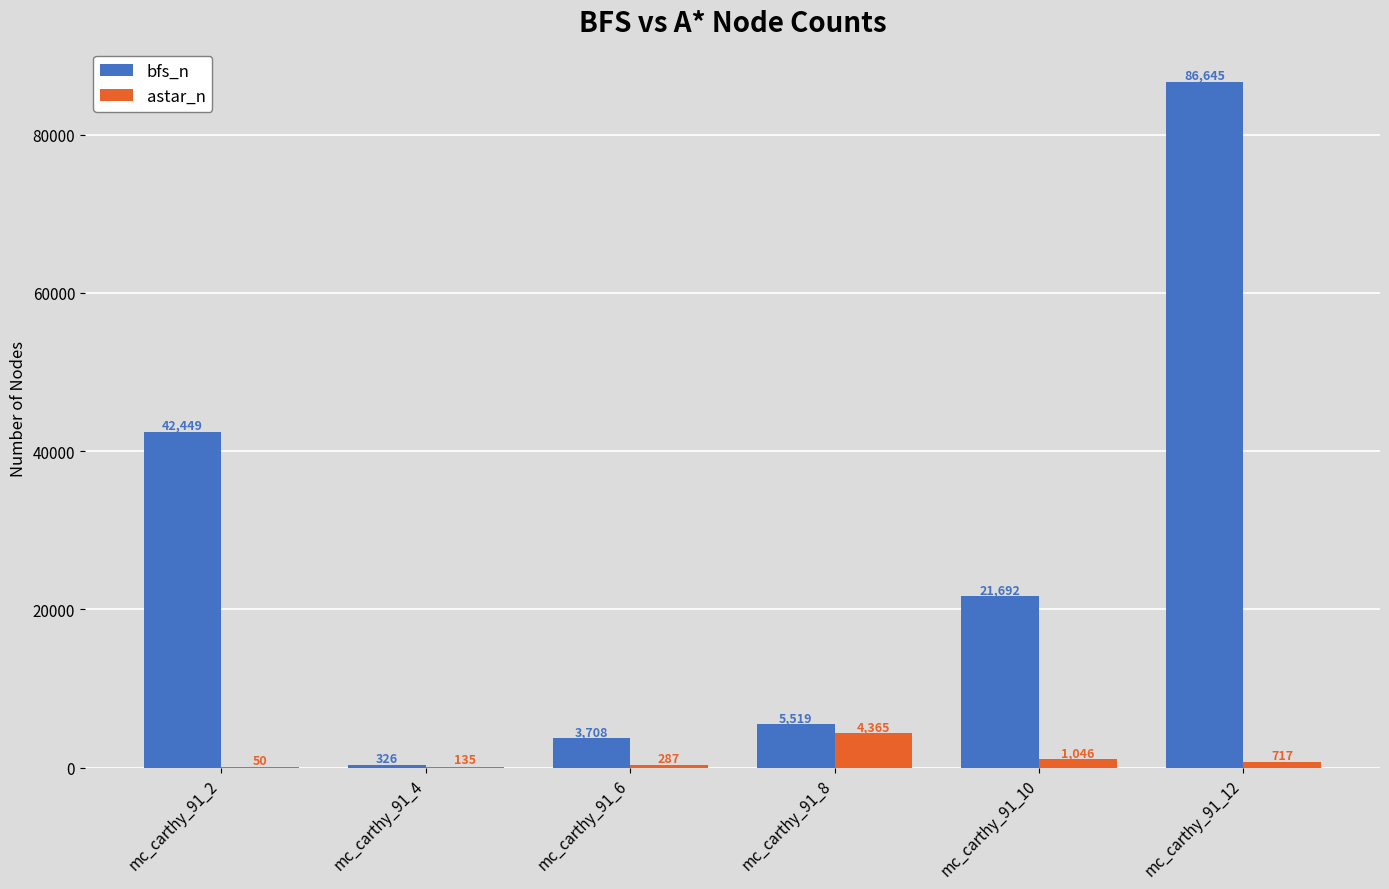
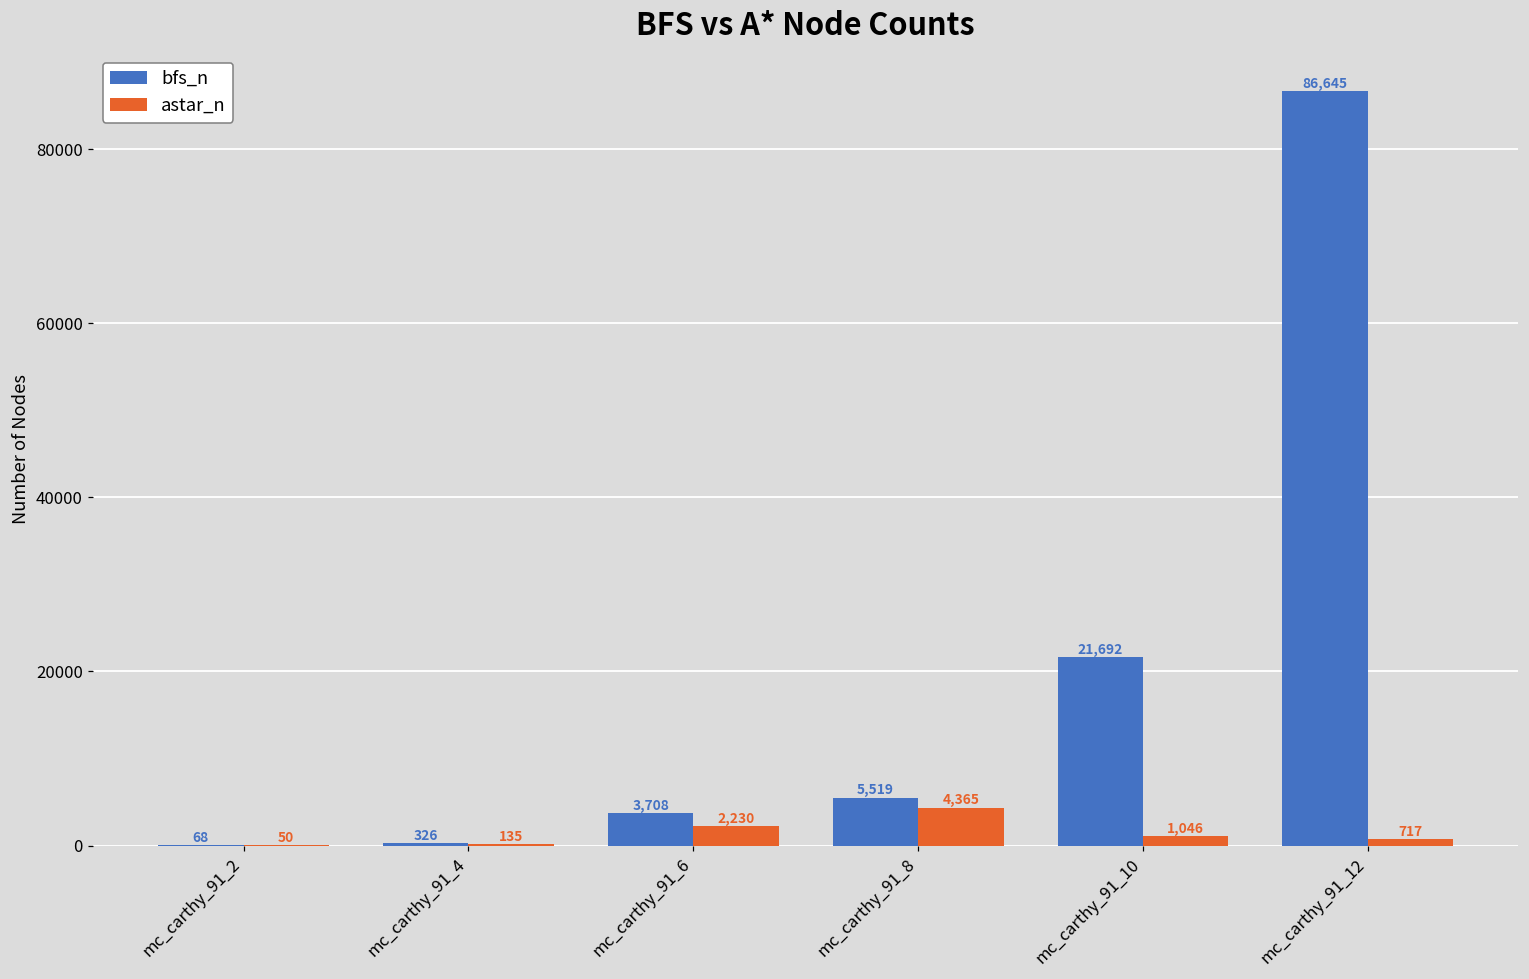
bfs_n, mc_carthy_91_2: 42,449 -> 68
astar_n, mc_carthy_91_6: 287 -> 2,230
